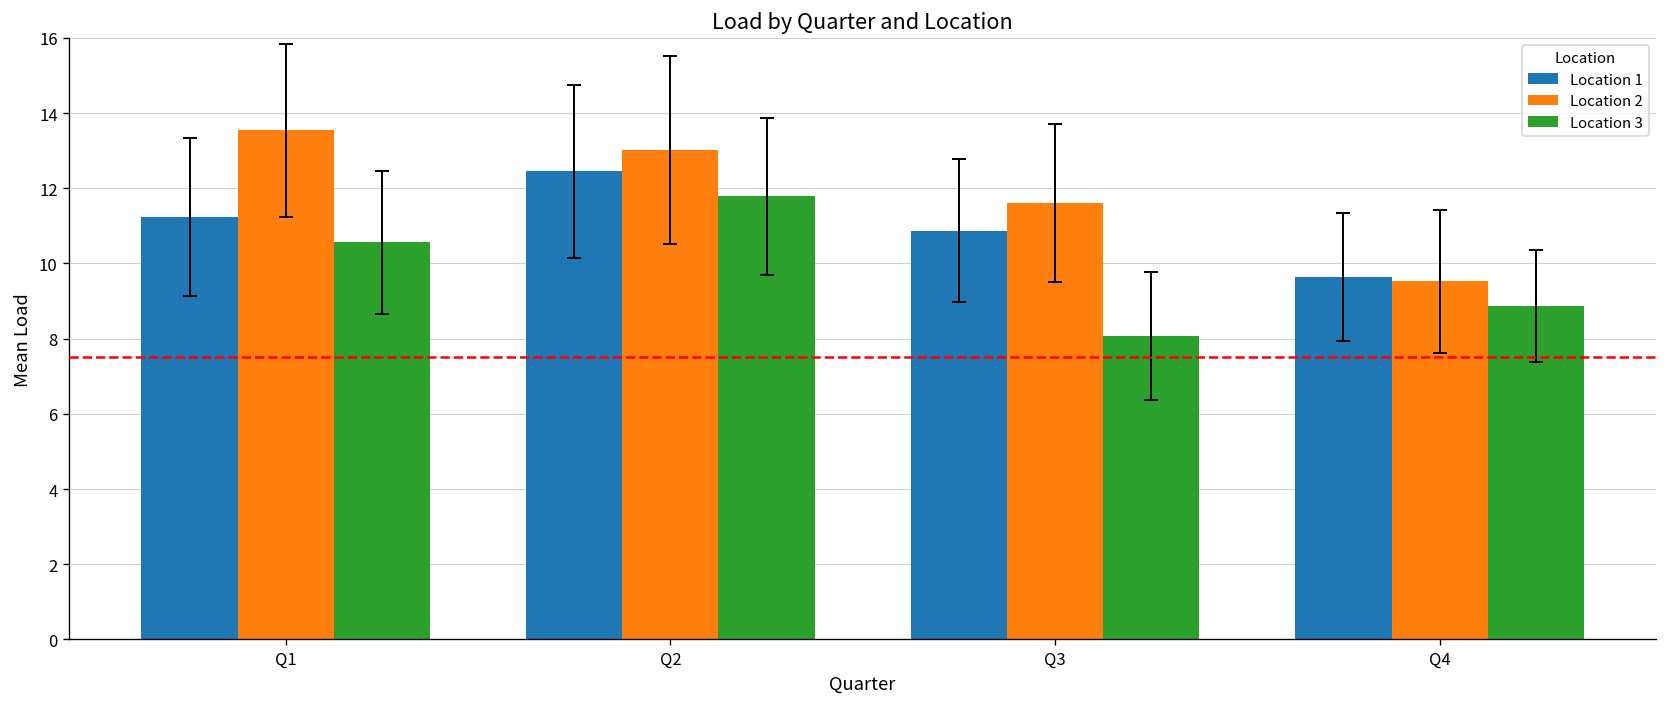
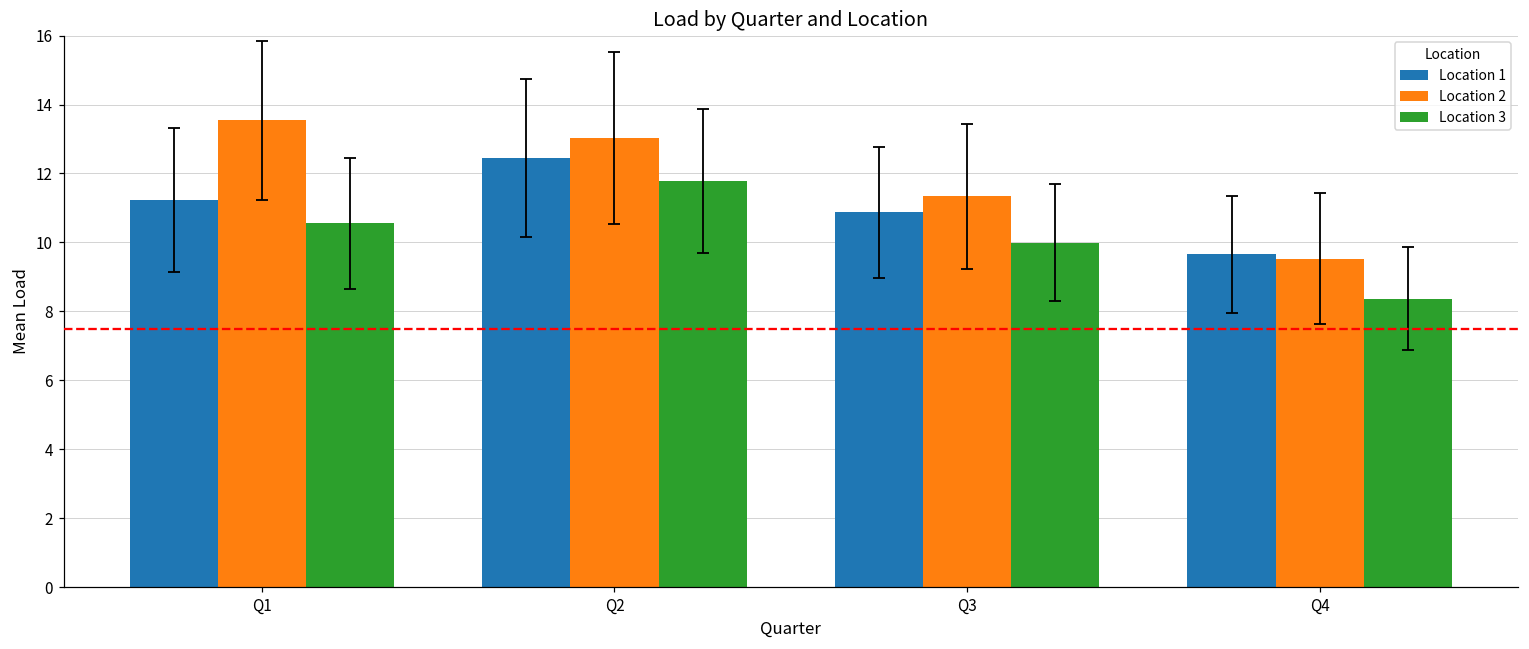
Location 2, Q3: 11.6 -> 11.3
Location 3, Q3: 8.1 -> 10.0
Location 3, Q4: 8.9 -> 8.4
